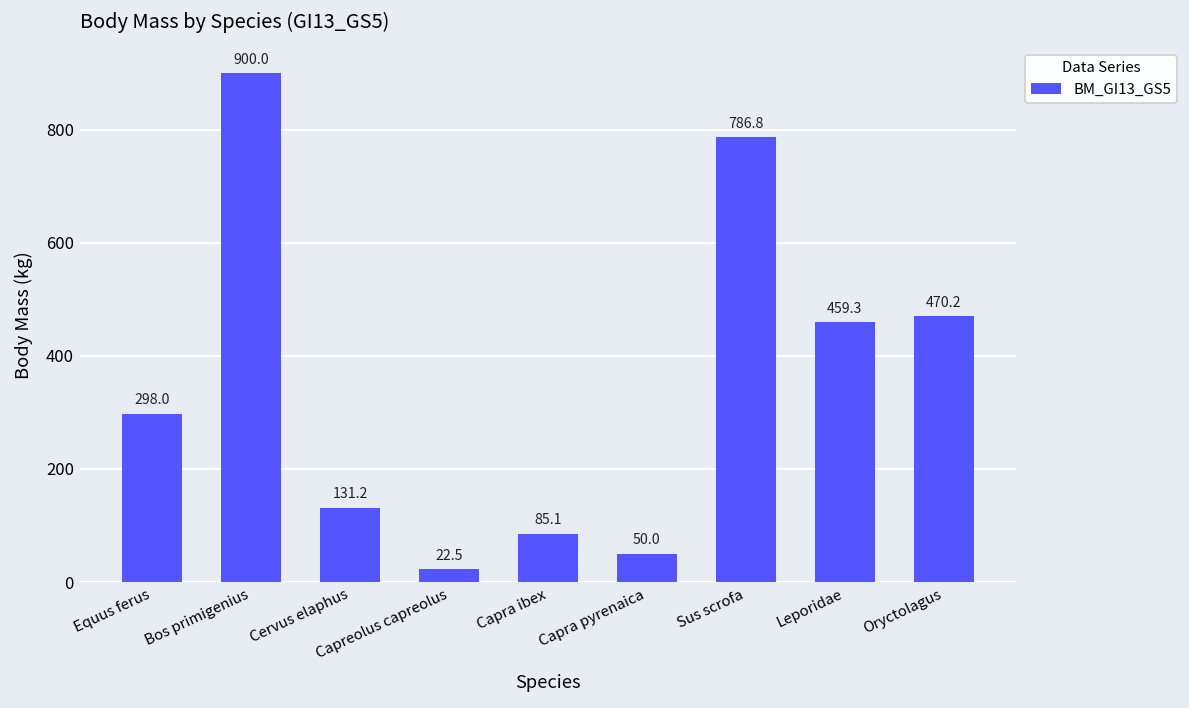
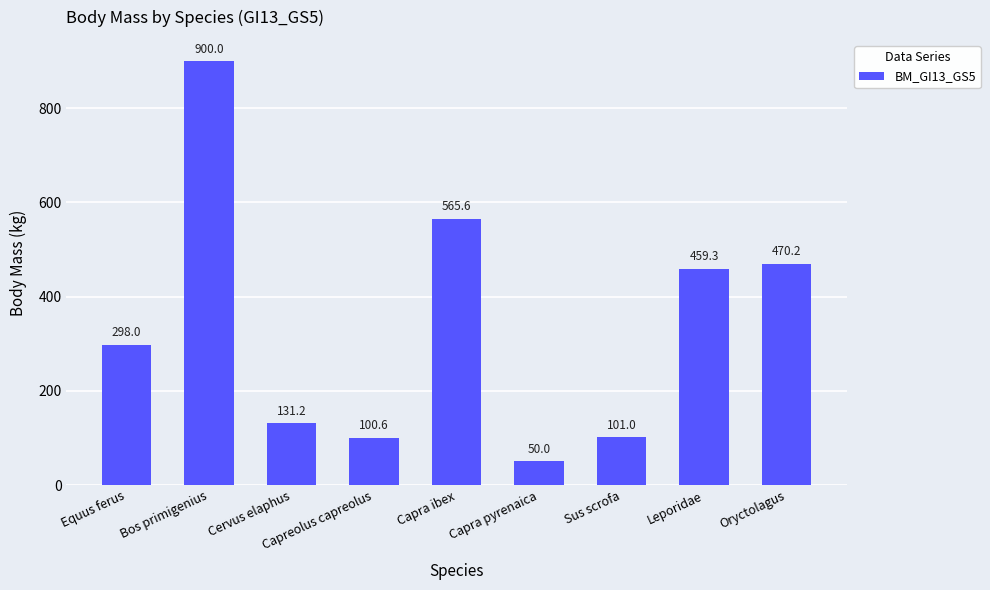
Capreolus capreolus: 22.5 -> 100.6
Capra ibex: 85.1 -> 565.6
Sus scrofa: 786.8 -> 101.0
